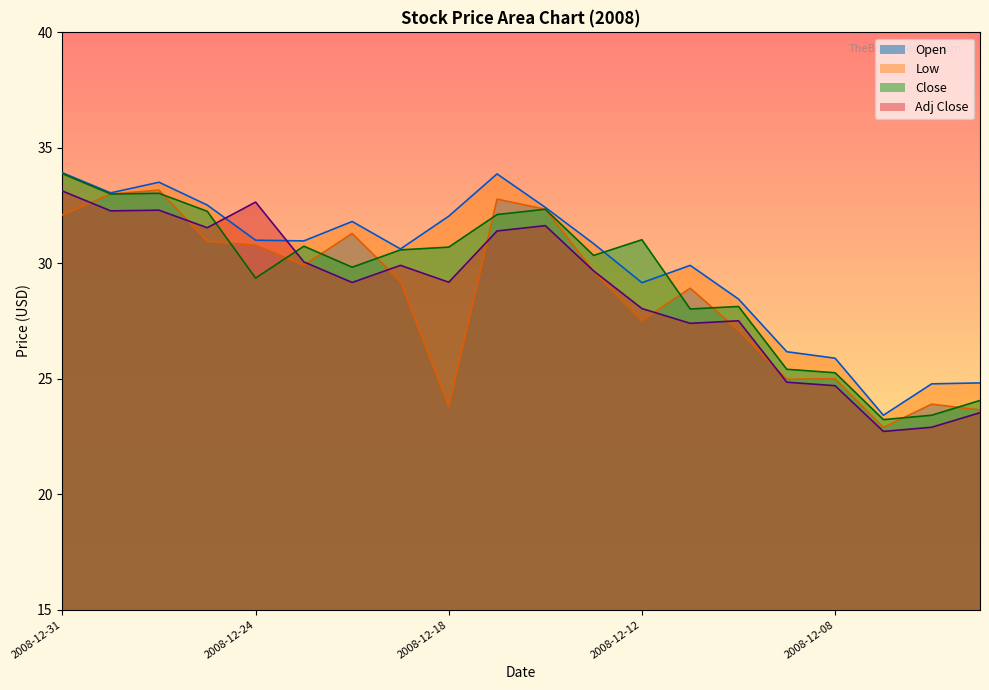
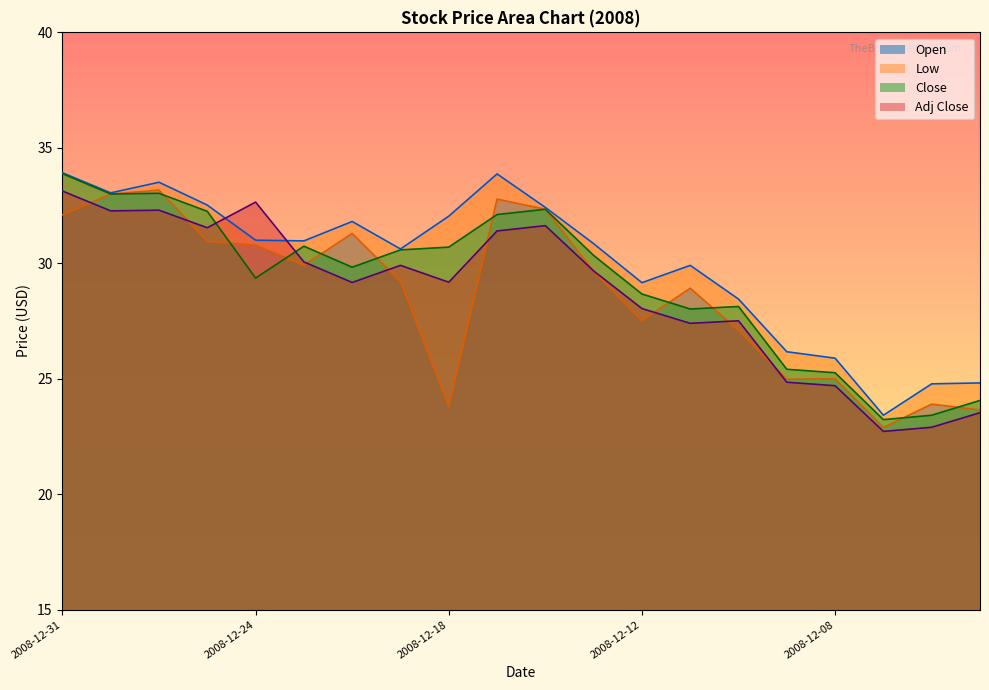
Close, 2008-12-12: 31.0 -> 28.7
